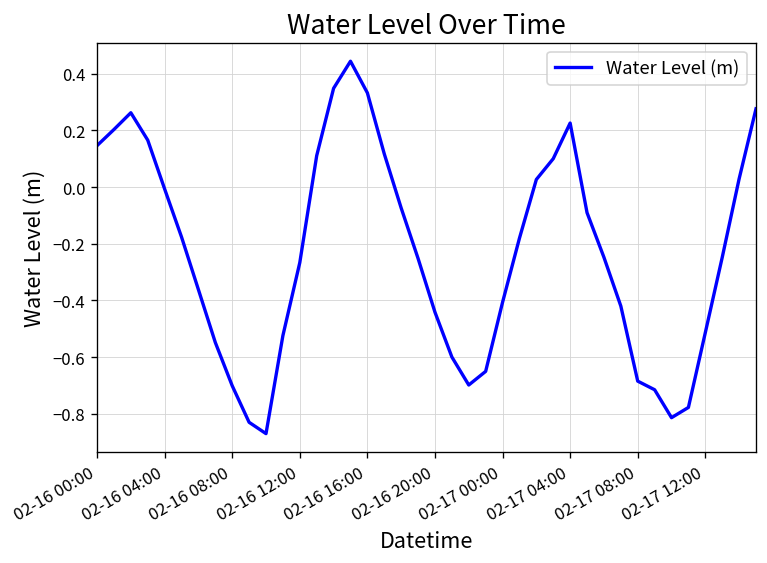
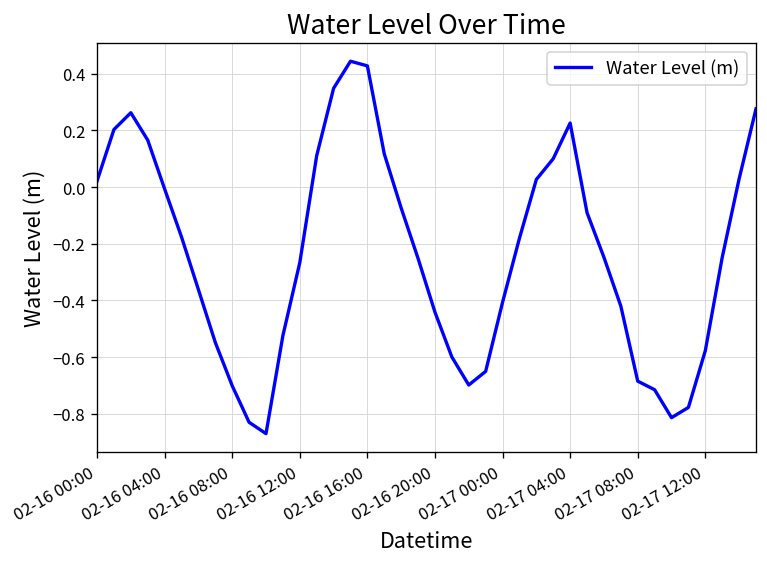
02-16 00:00: 0.15 -> 0.02
02-16 16:00: 0.33 -> 0.43
02-17 12:00: -0.51 -> -0.58
